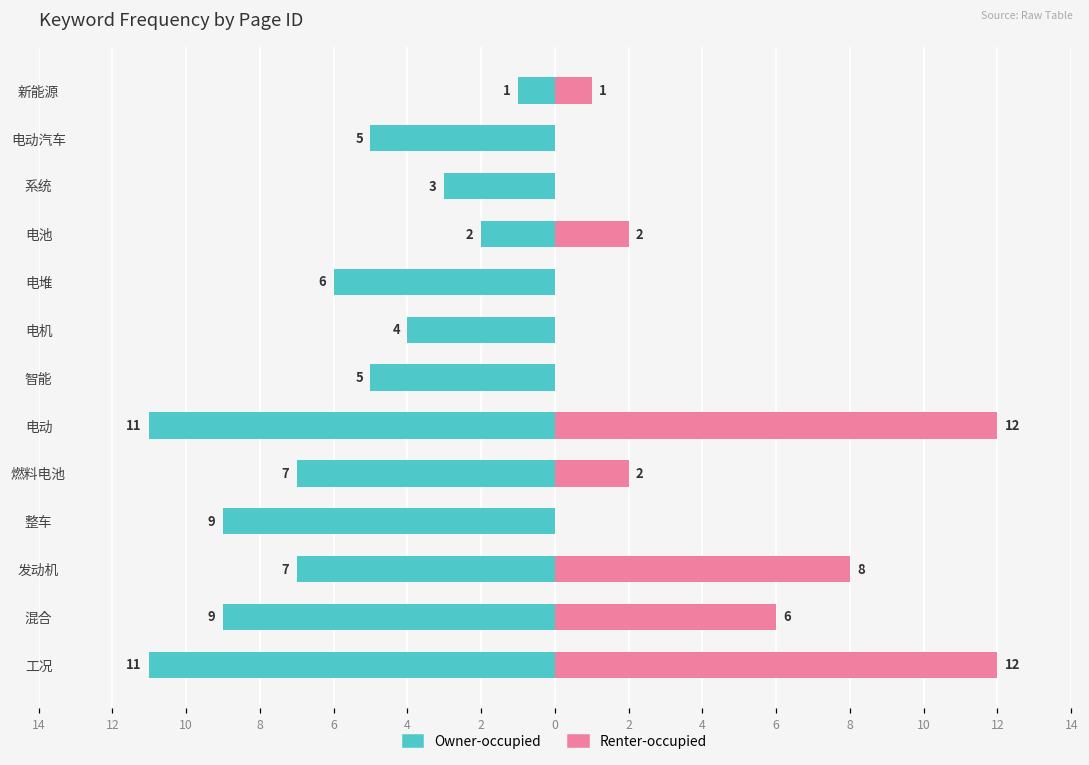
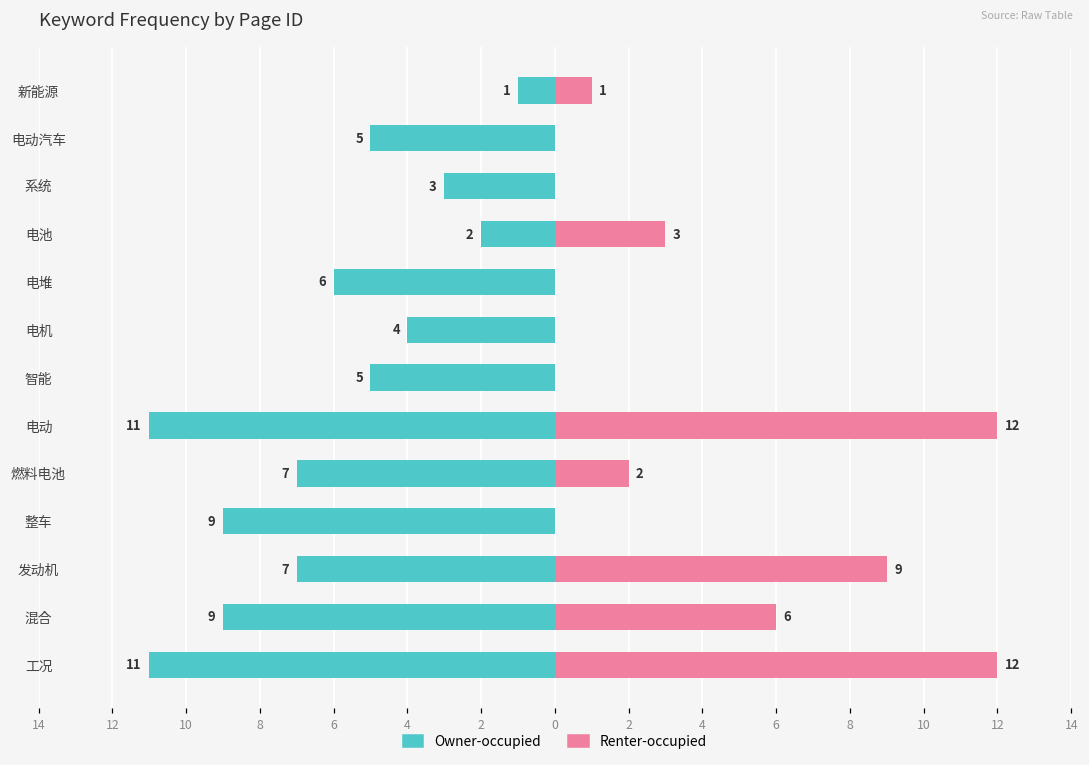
Renter-occupied, 电池: 2 -> 3
Renter-occupied, 发动机: 8 -> 9
